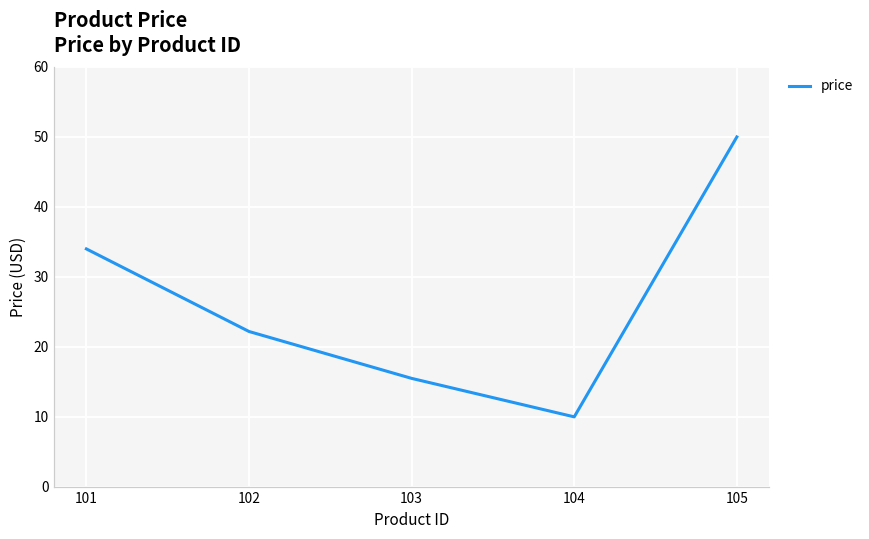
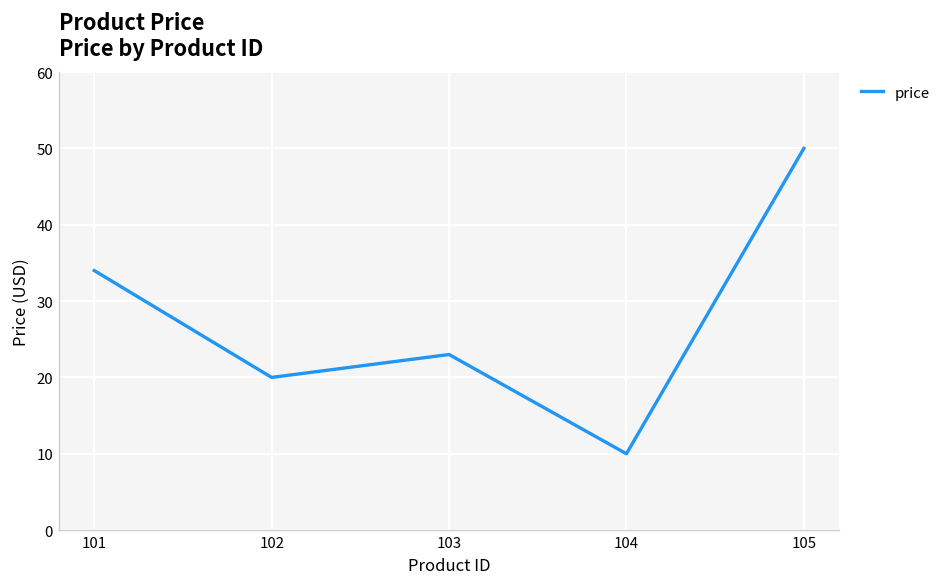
102: 22 -> 20
103: 16 -> 23
